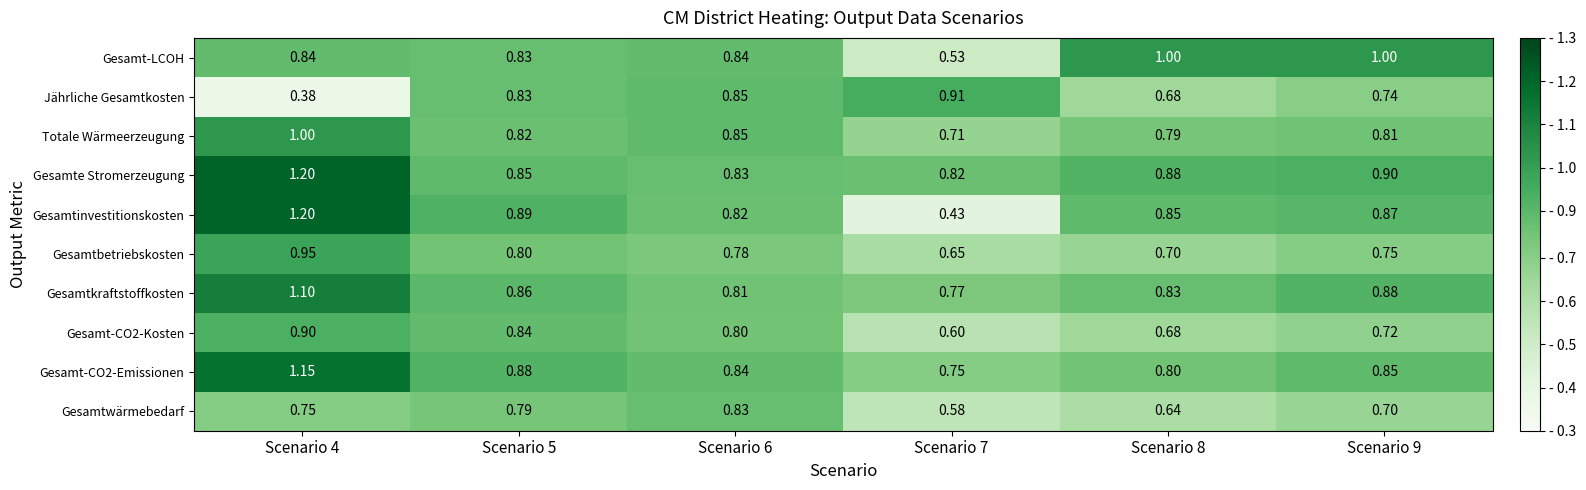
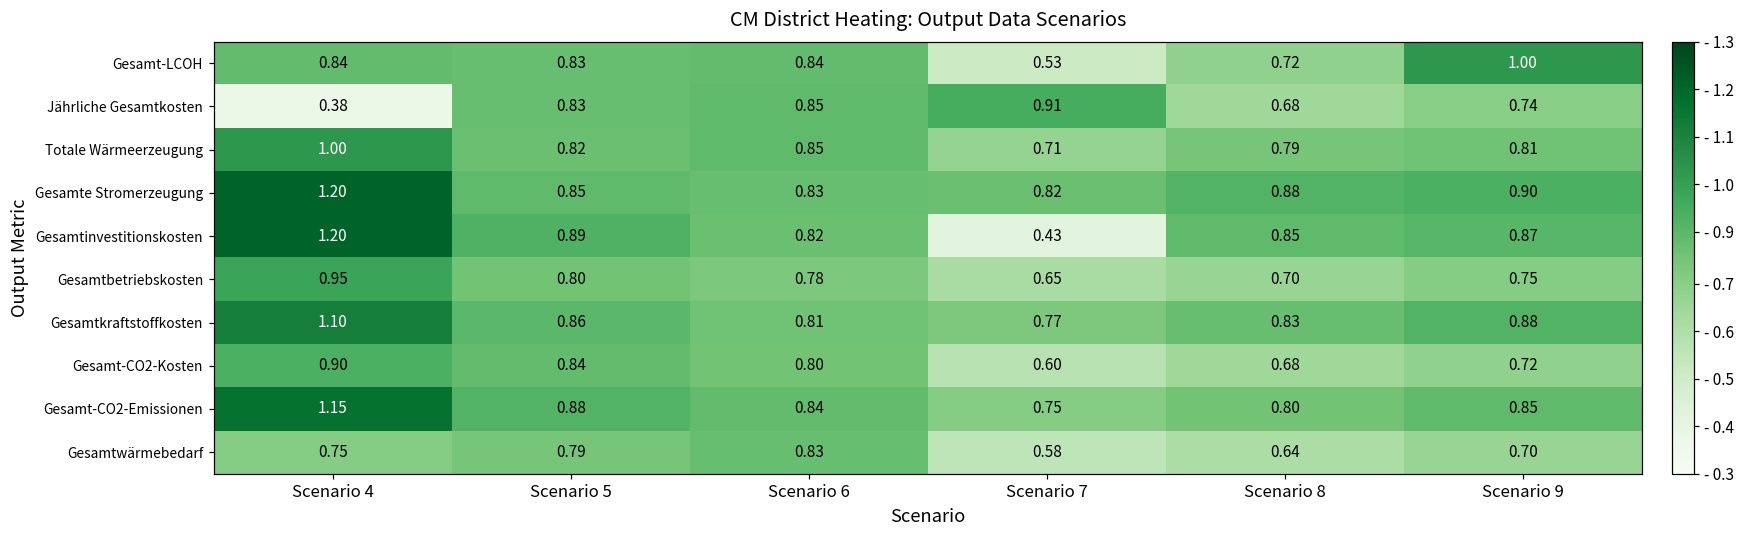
Gesamt-LCOH, Scenario 8: 1.00 -> 0.72
